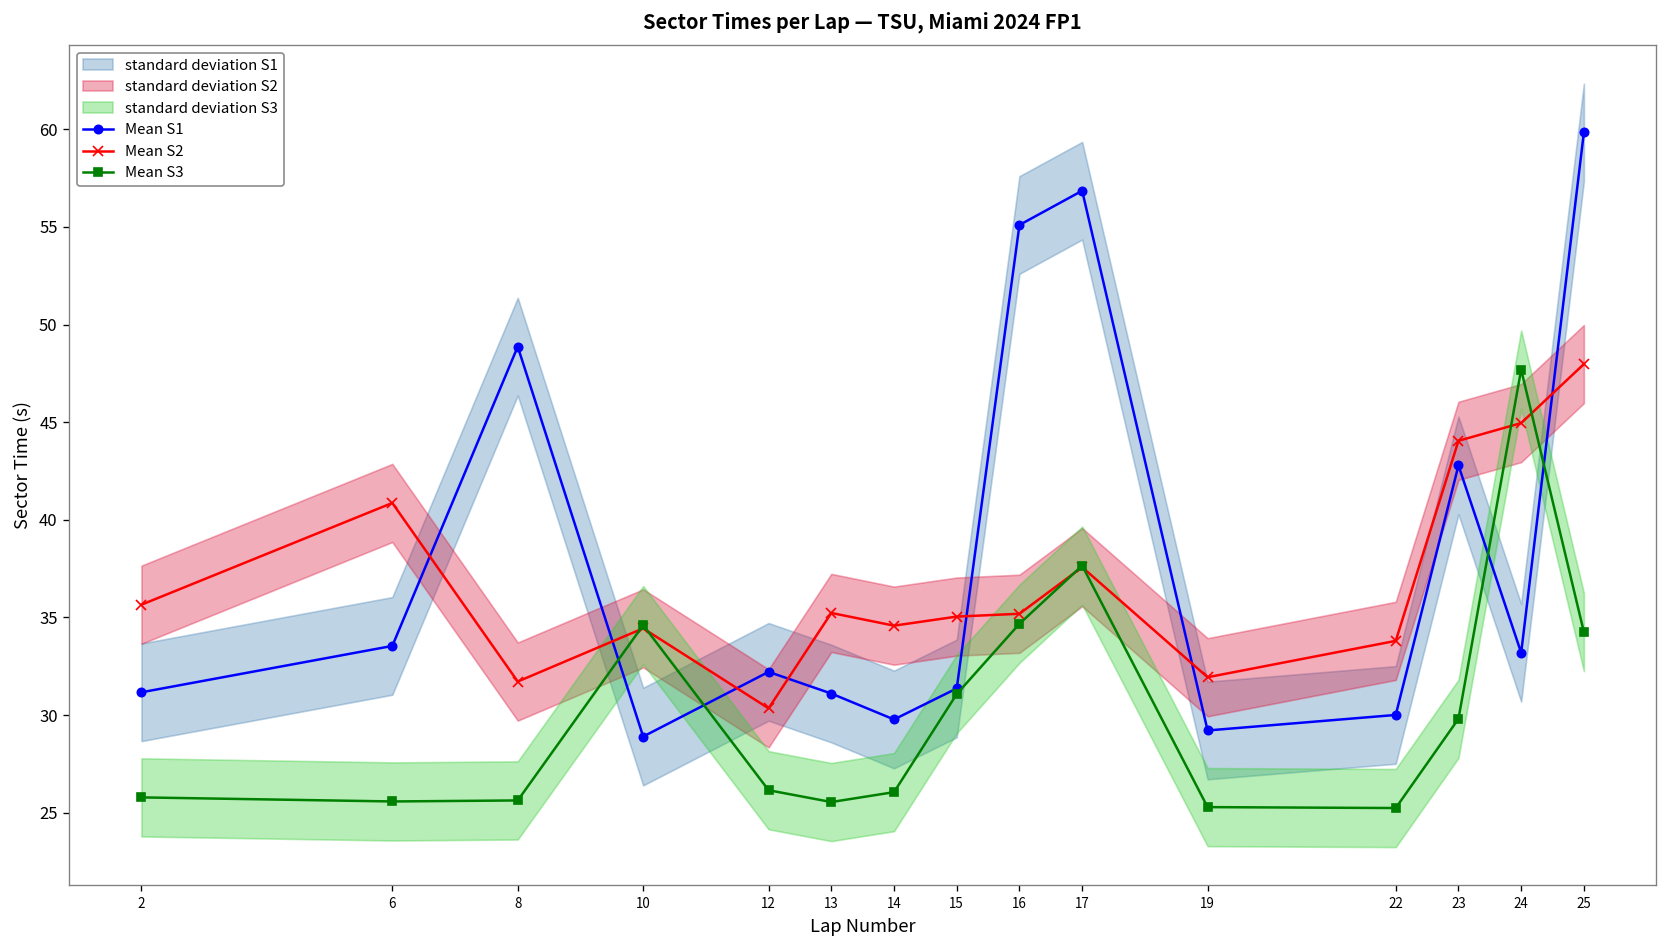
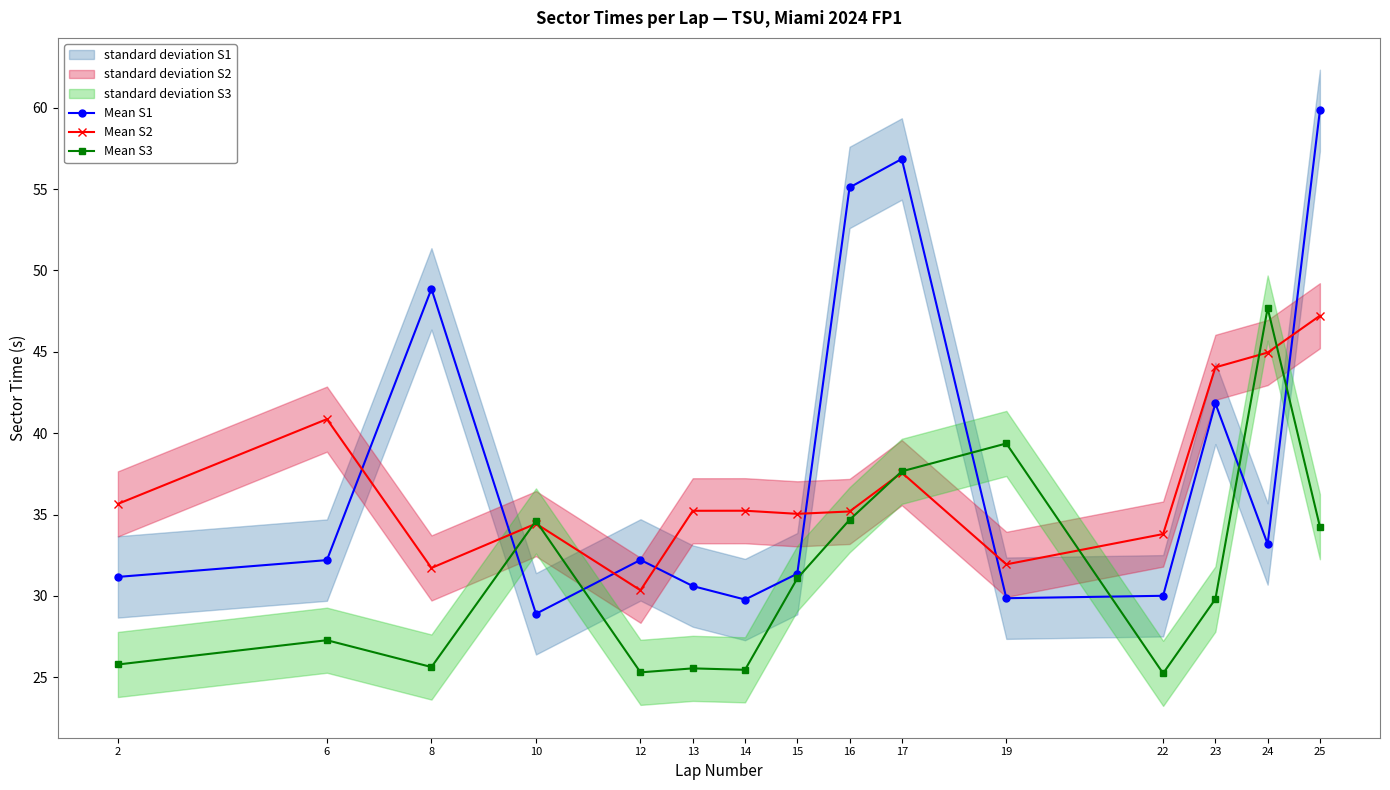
Mean S1, 6: 33.5 -> 32.2
Mean S3, 6: 25.6 -> 27.3
Mean S3, 12: 26.2 -> 25.3
Mean S1, 13: 31.1 -> 30.6
Mean S2, 14: 34.6 -> 35.2
Mean S3, 14: 26.1 -> 25.5
Mean S1, 19: 29.2 -> 29.9
Mean S3, 19: 25.3 -> 39.4
Mean S1, 23: 42.8 -> 41.8
Mean S2, 25: 48.0 -> 47.2
